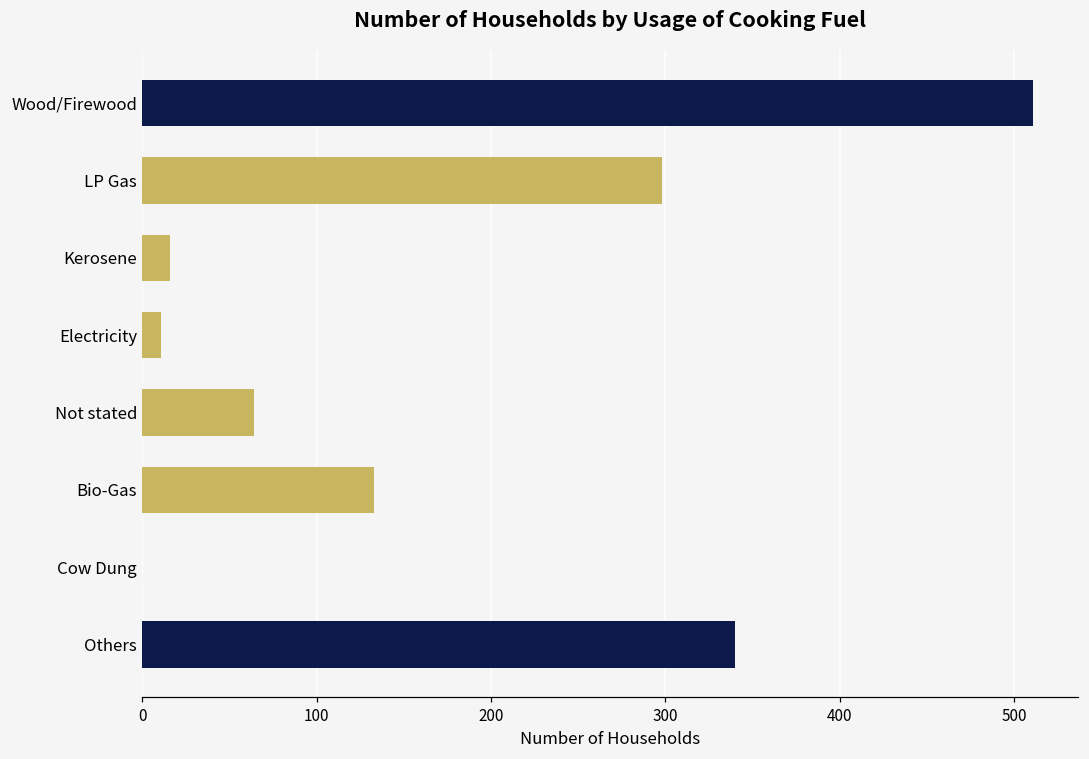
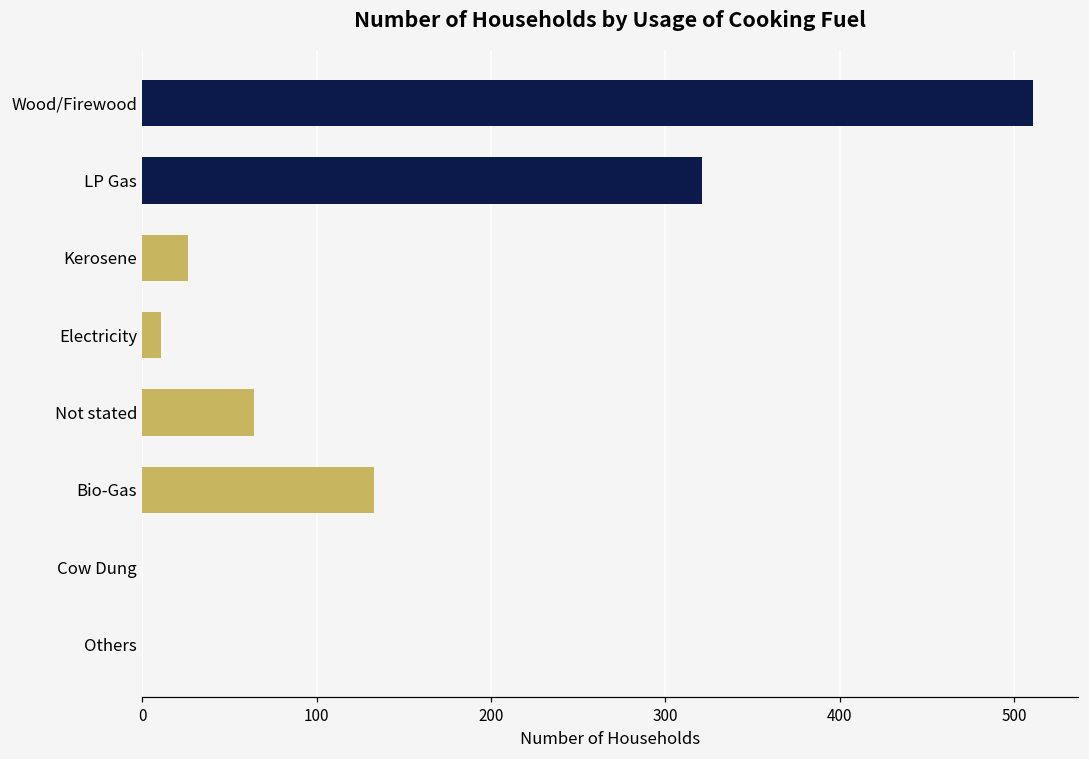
LP Gas: 298 -> 321
Kerosene: 16 -> 26
Others: 340 -> 0
